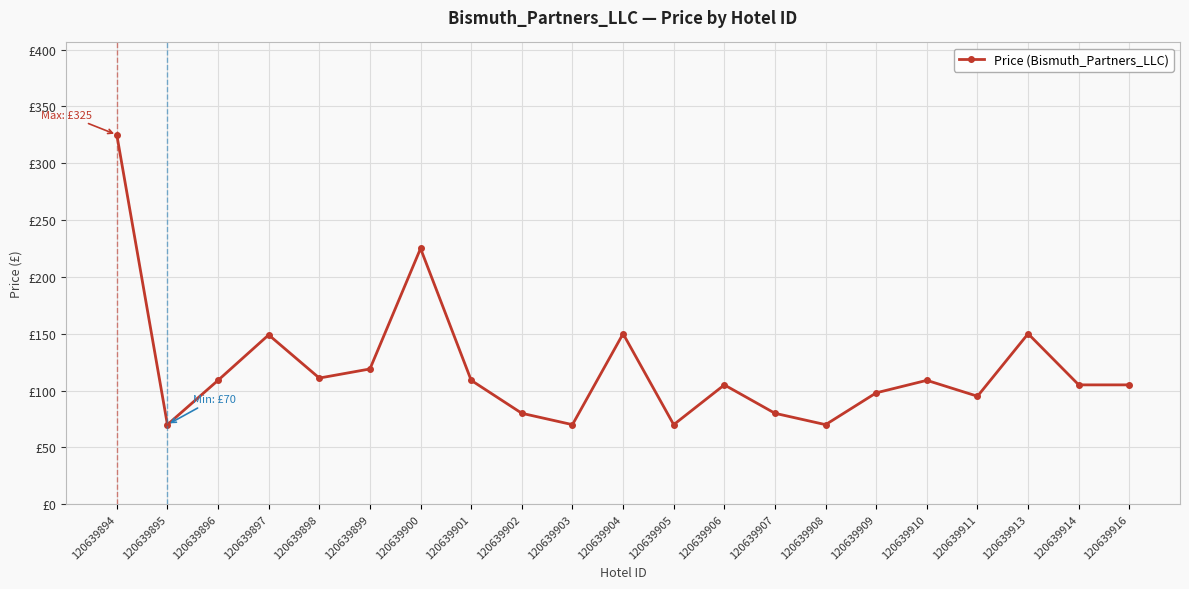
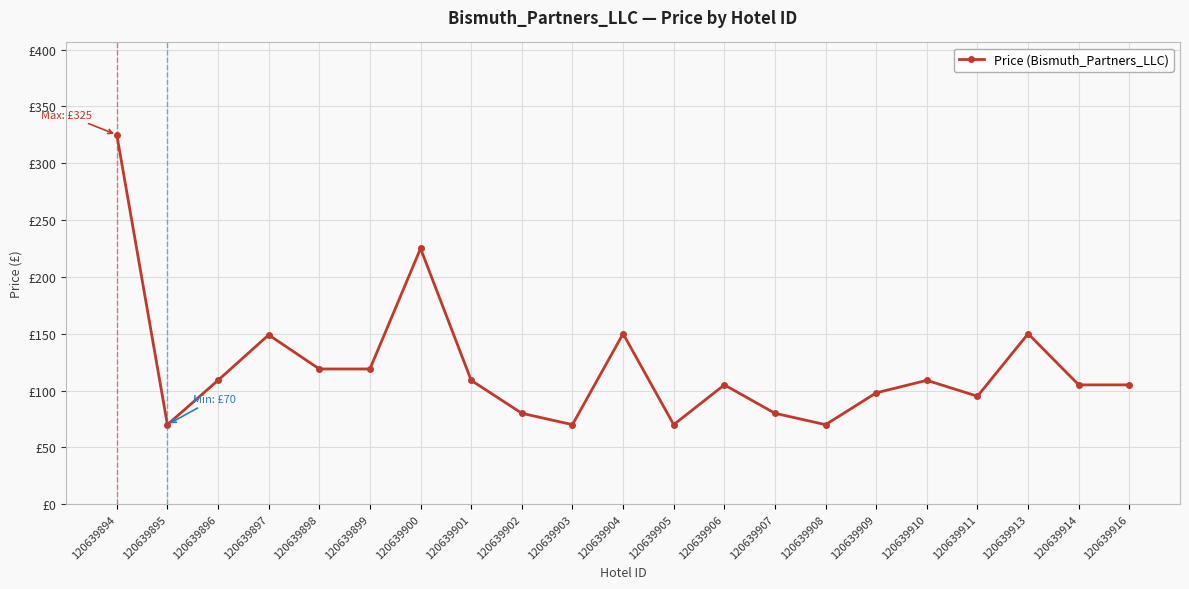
120639898: £111 -> £119
